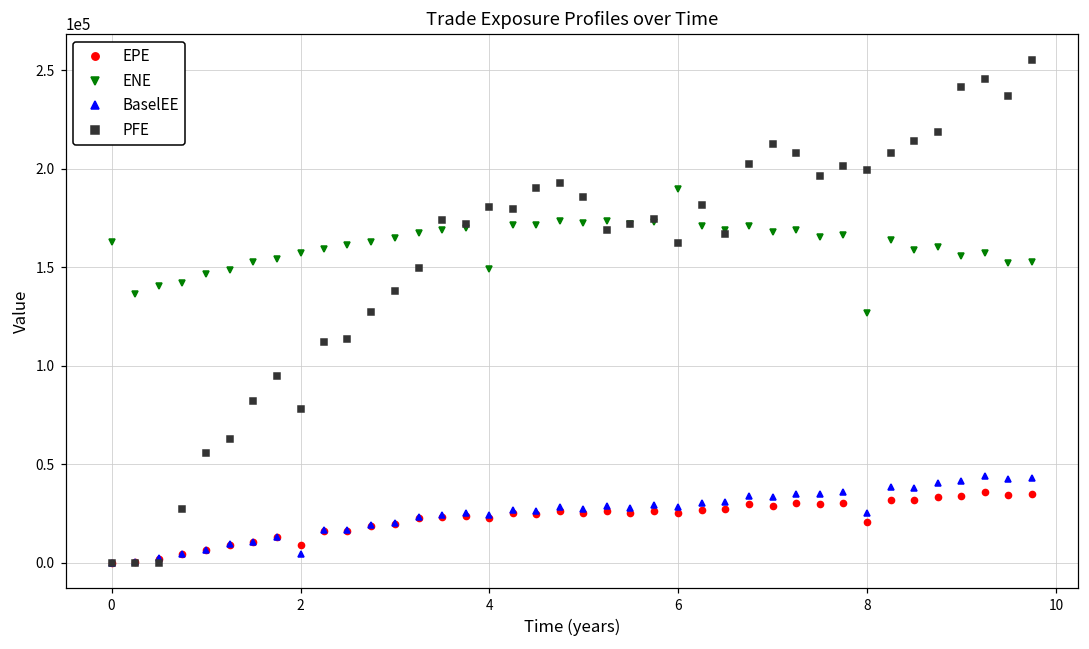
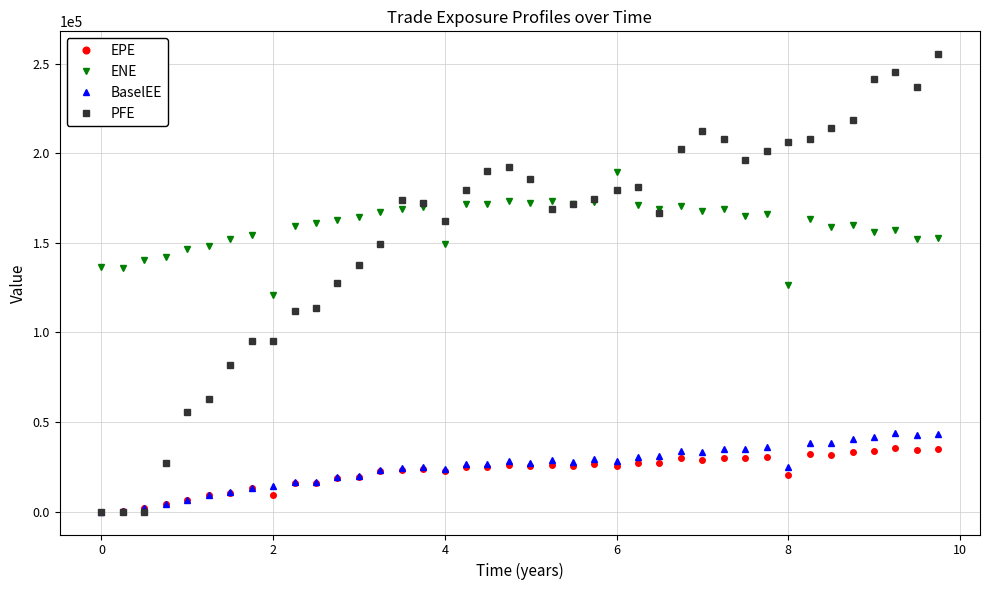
ENE, 0: 163000 -> 136000
ENE, 2: 157000 -> 121000
BaselEE, 2: 5000 -> 14000
PFE, 2: 78000 -> 95000
PFE, 4: 181000 -> 162000
PFE, 6: 162000 -> 179000
PFE, 8: 199000 -> 206000
